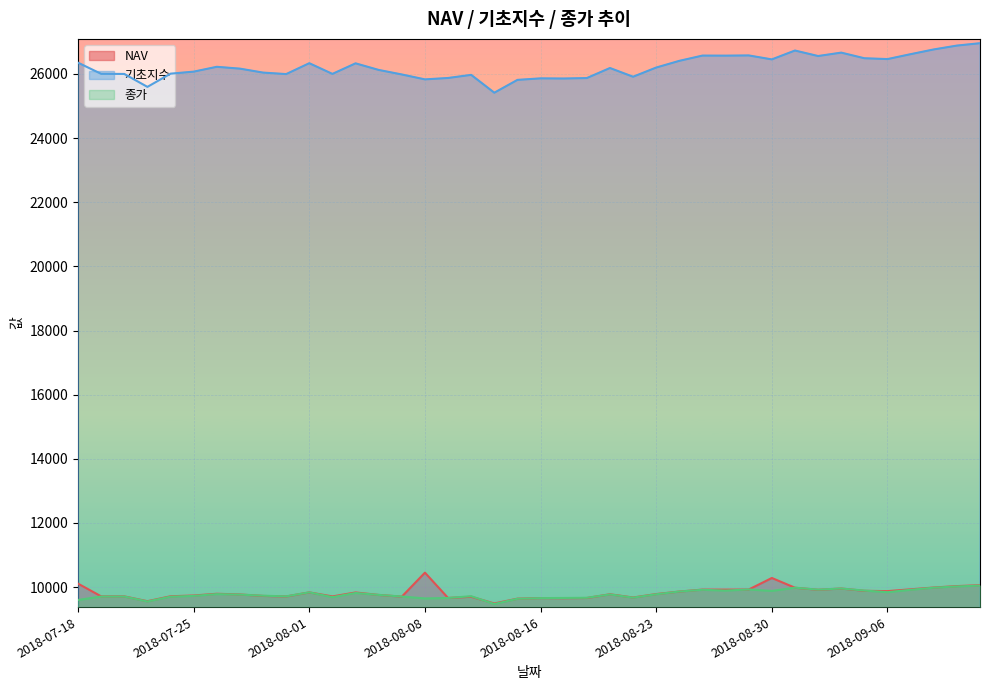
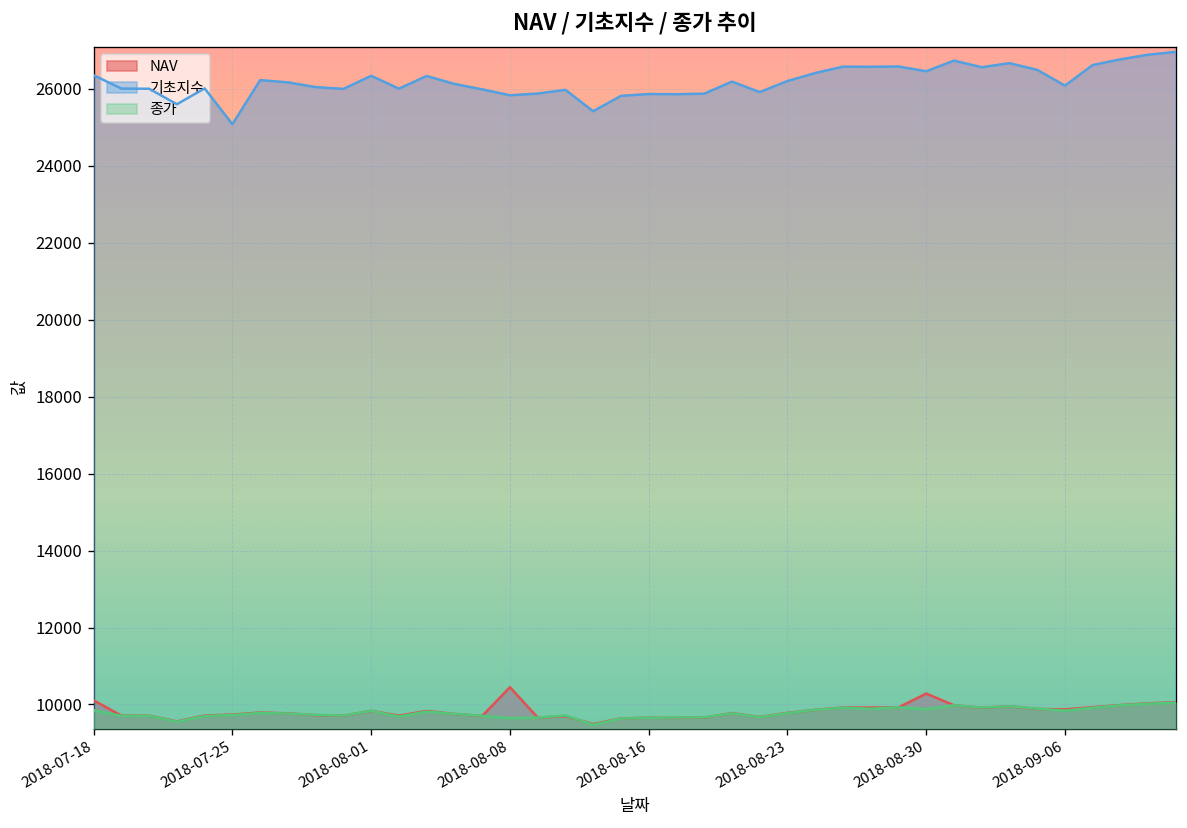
종가, 2018-07-18: 9600 -> 9900
기초지수, 2018-07-25: 26100 -> 25100
기초지수, 2018-09-06: 26500 -> 26100
